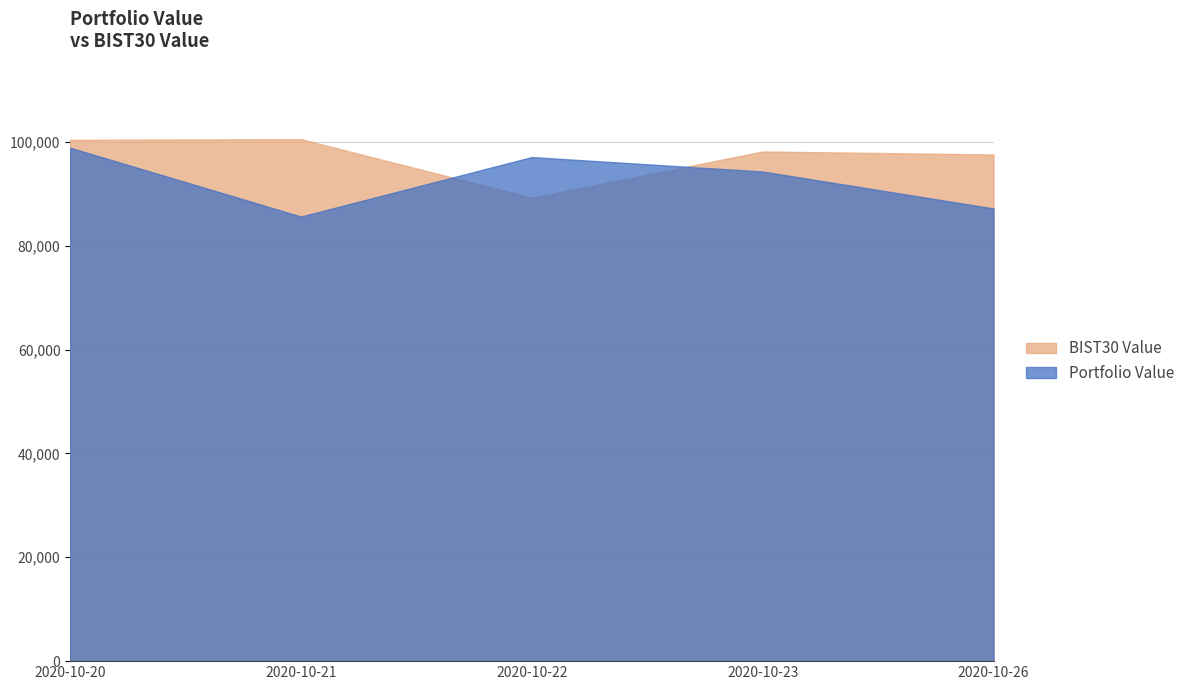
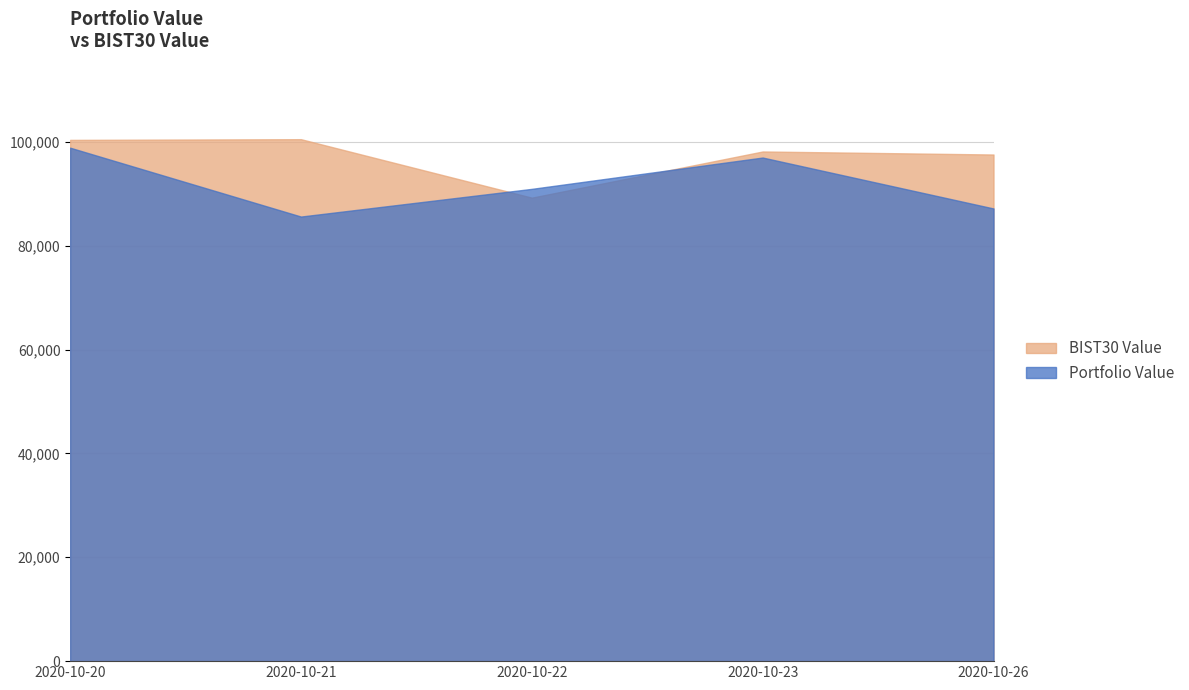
Portfolio Value, 2020-10-22: 97,000 -> 91,000
Portfolio Value, 2020-10-23: 94,000 -> 97,000
